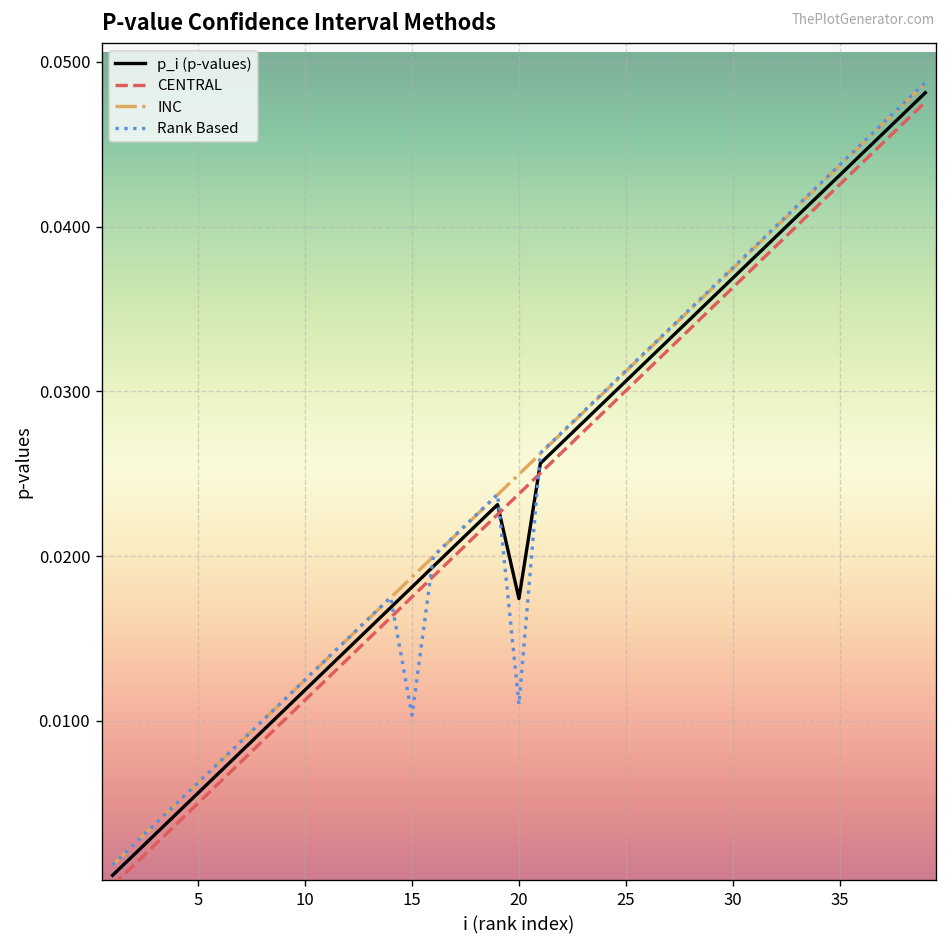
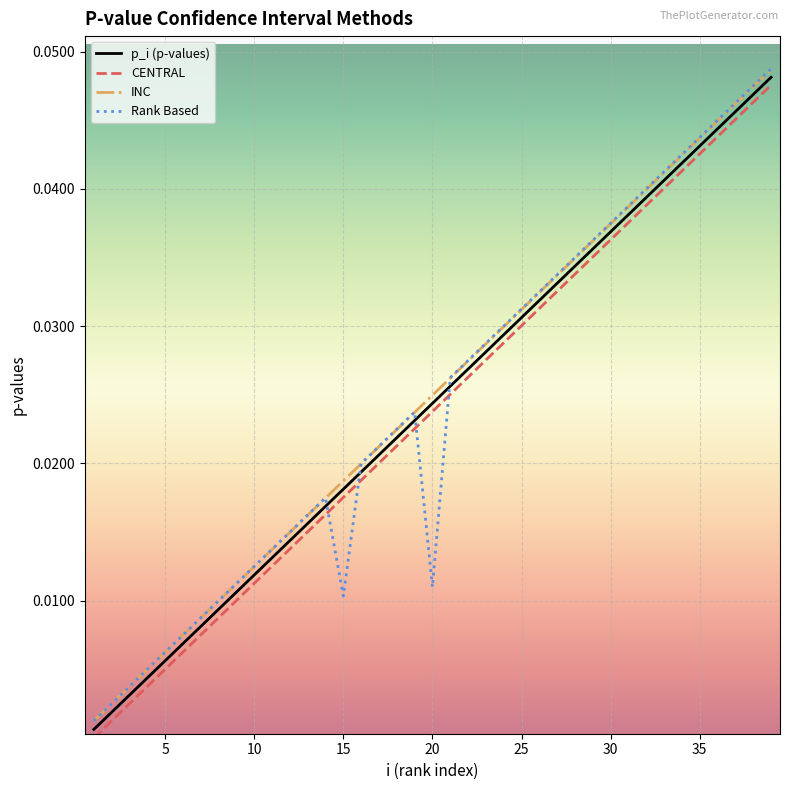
p_i (p-values), 20: 0.0174 -> 0.0244
